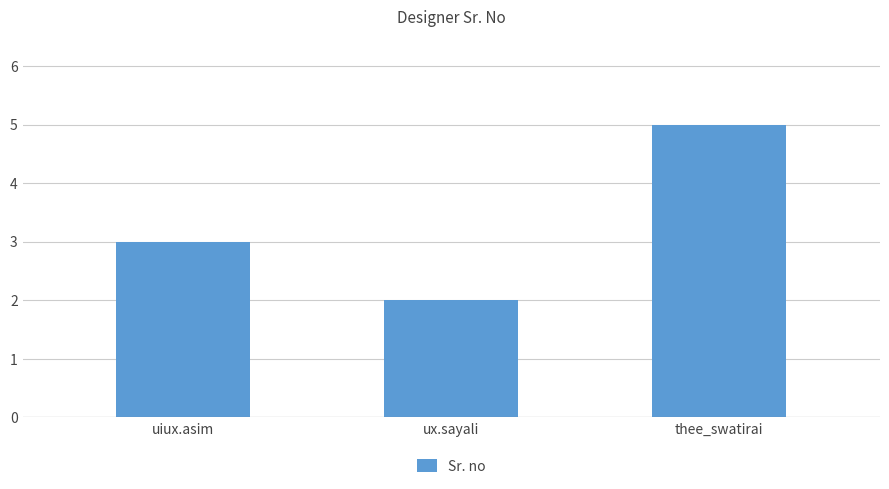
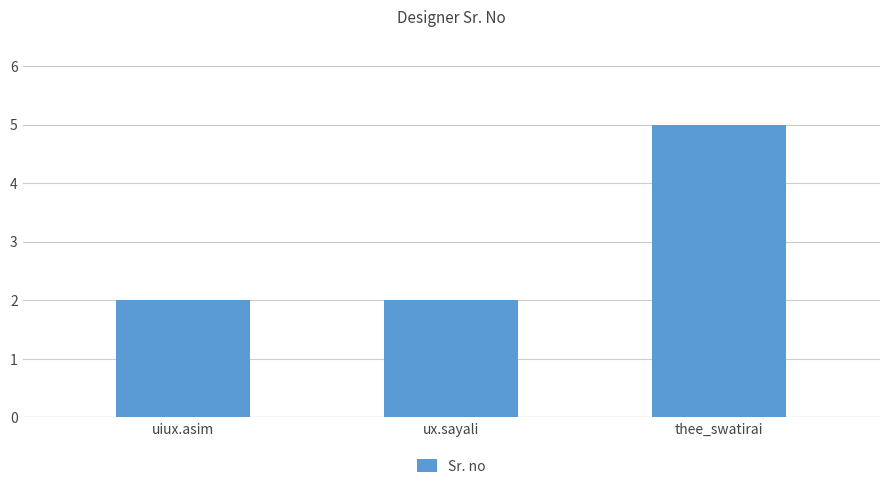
uiux.asim: 3 -> 2
